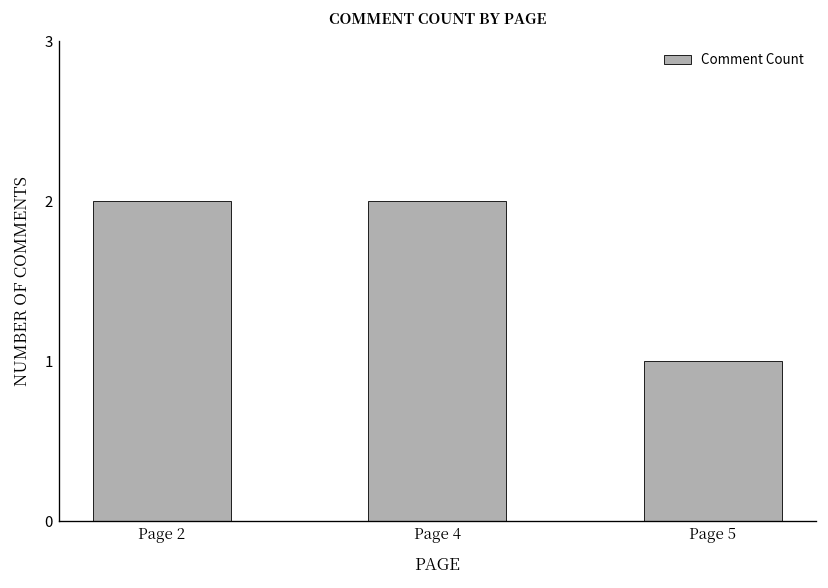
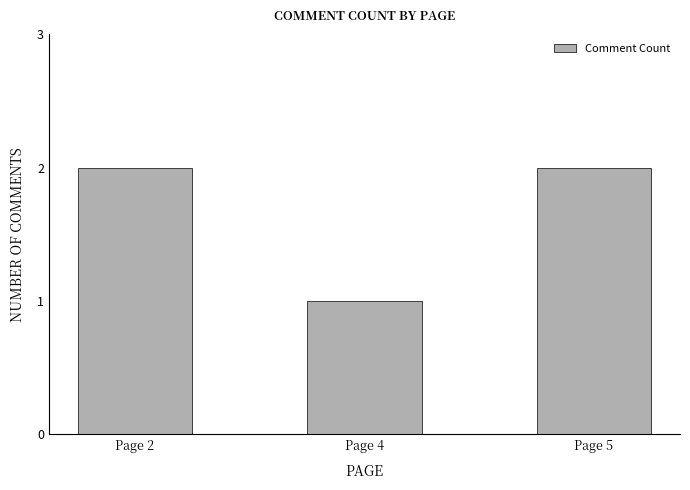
Page 4: 2 -> 1
Page 5: 1 -> 2
